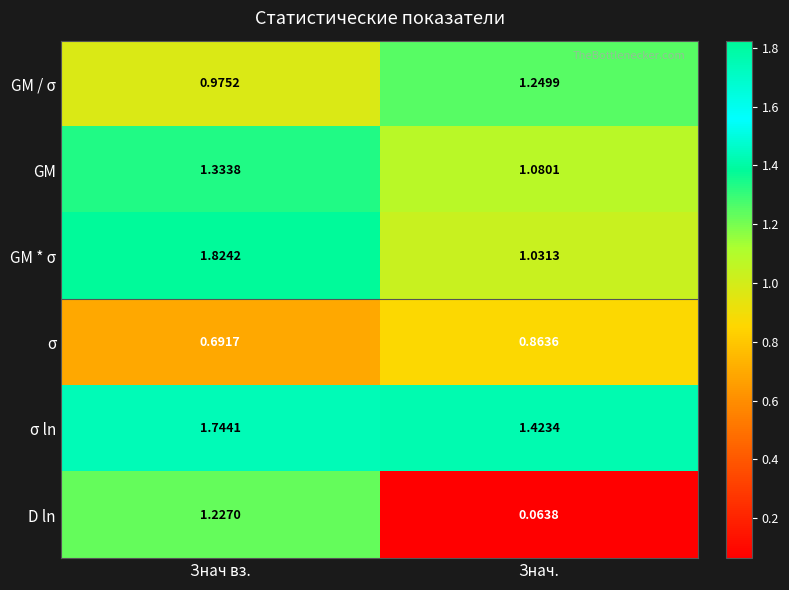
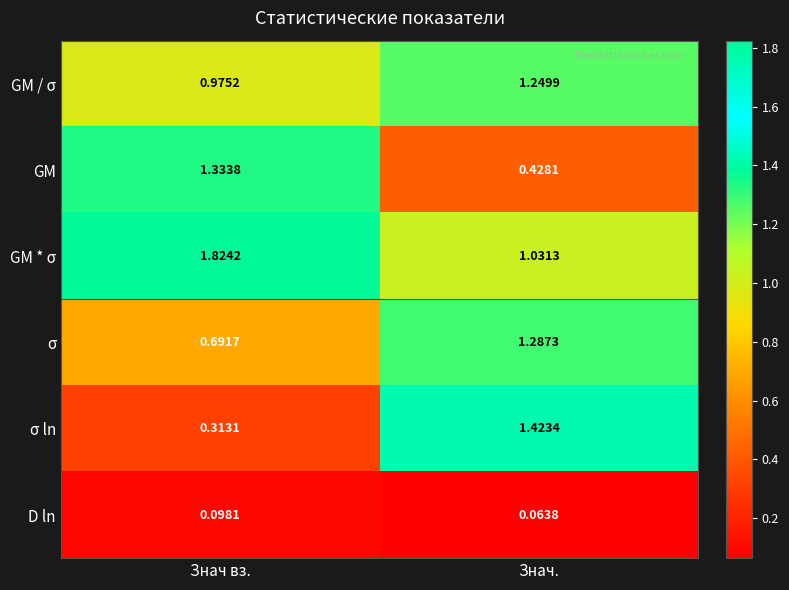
GM, Знач.: 1.0801 -> 0.4281
σ, Знач.: 0.8636 -> 1.2873
σ ln, Знач вз.: 1.7441 -> 0.3131
D ln, Знач вз.: 1.2270 -> 0.0981
